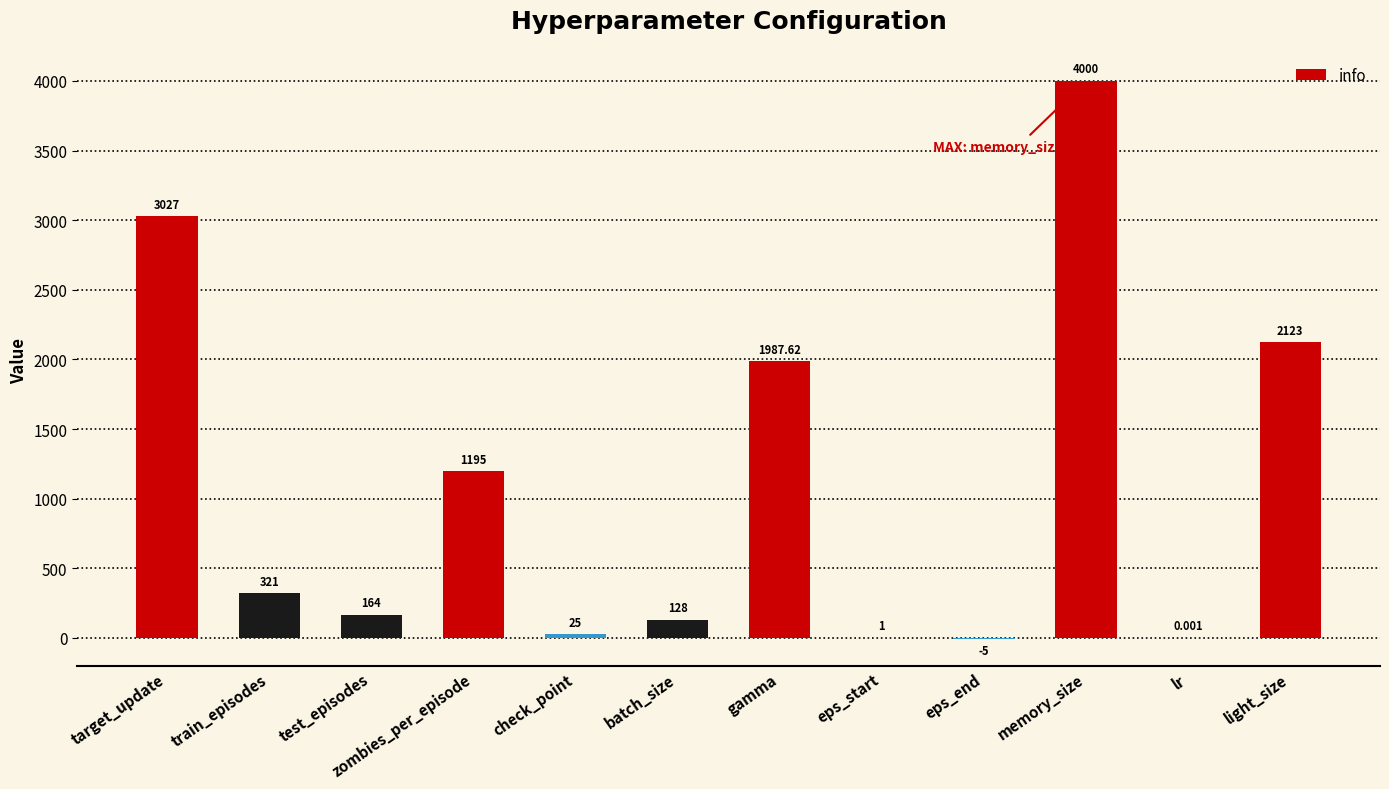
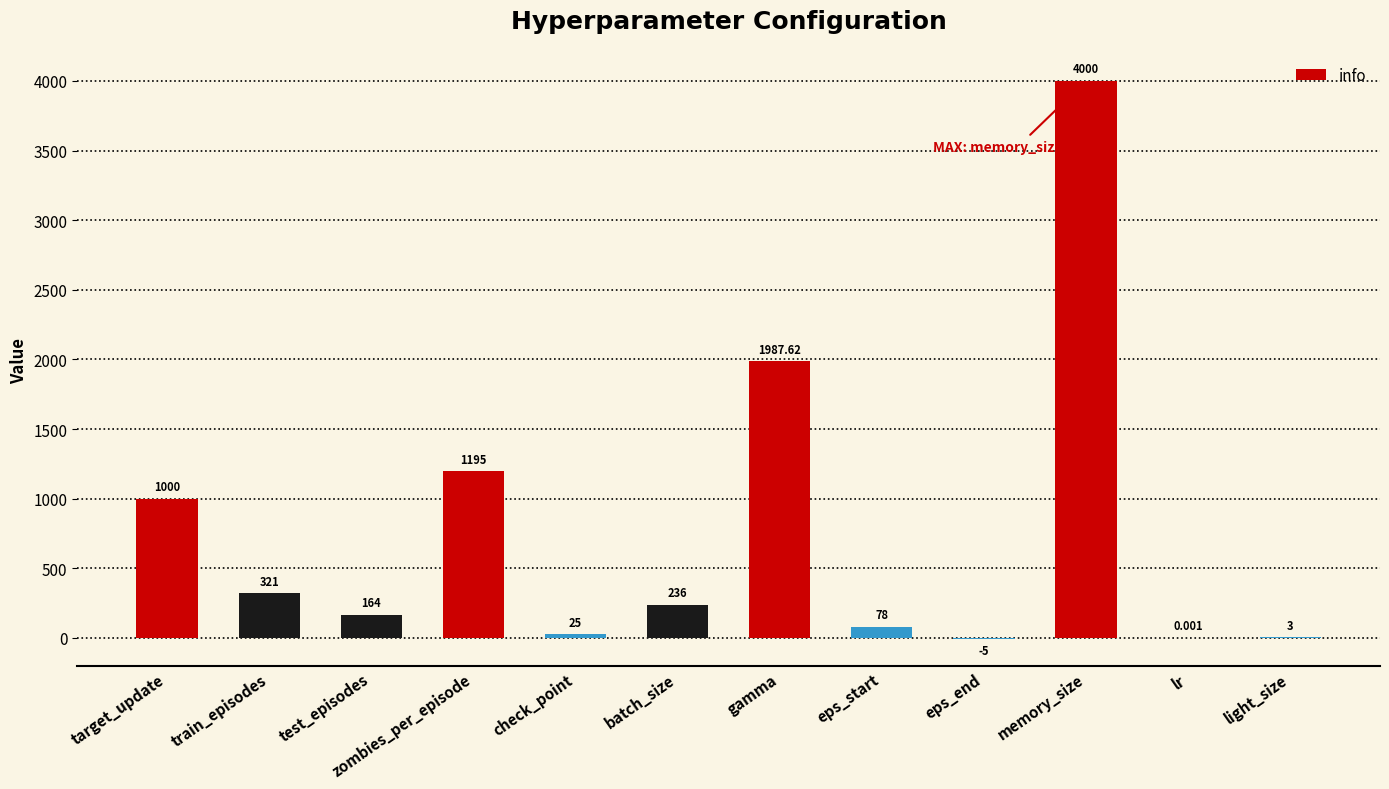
target_update: 3027 -> 1000
batch_size: 128 -> 236
eps_start: 1 -> 78
light_size: 2123 -> 3
